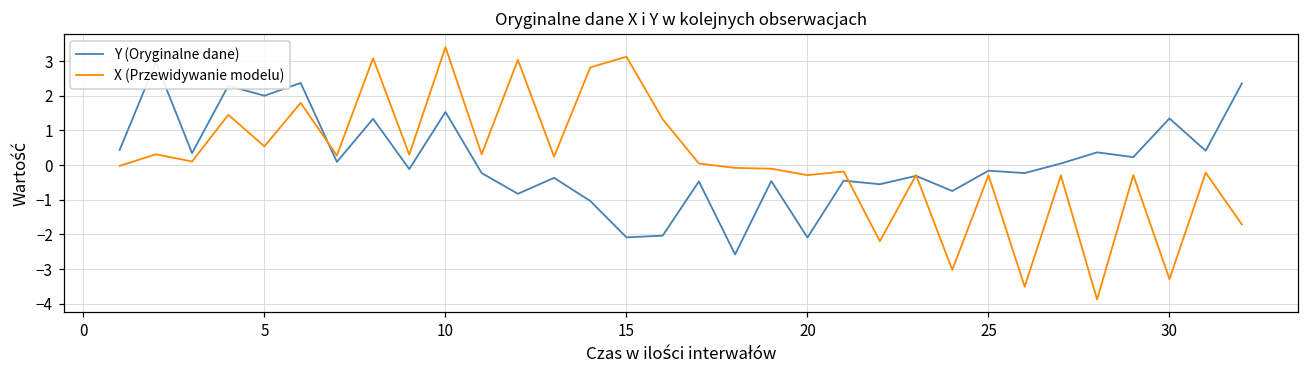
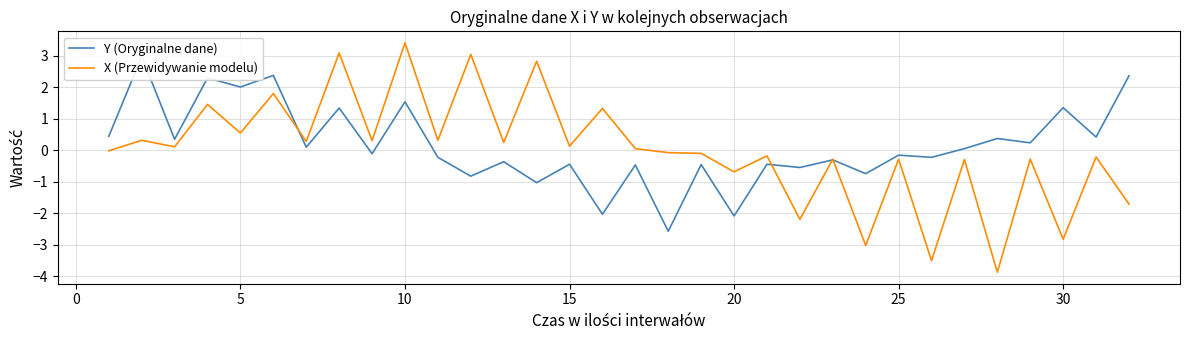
Y (Oryginalne dane), 15: -2.1 -> -0.4
X (Przewidywanie modelu), 15: 3.1 -> 0.1
X (Przewidywanie modelu), 20: -0.3 -> -0.7
X (Przewidywanie modelu), 30: -3.3 -> -2.8
